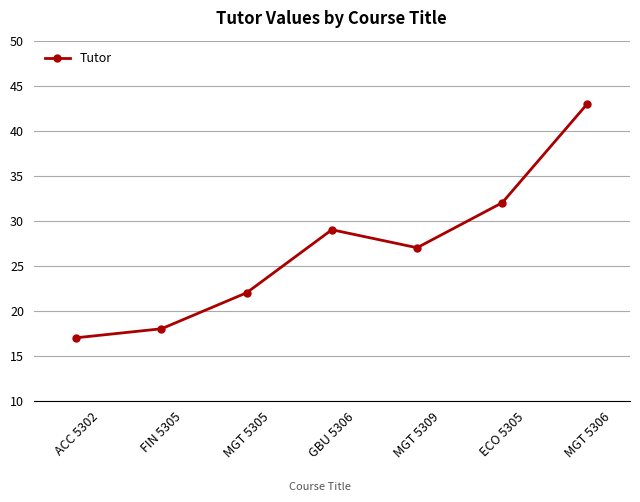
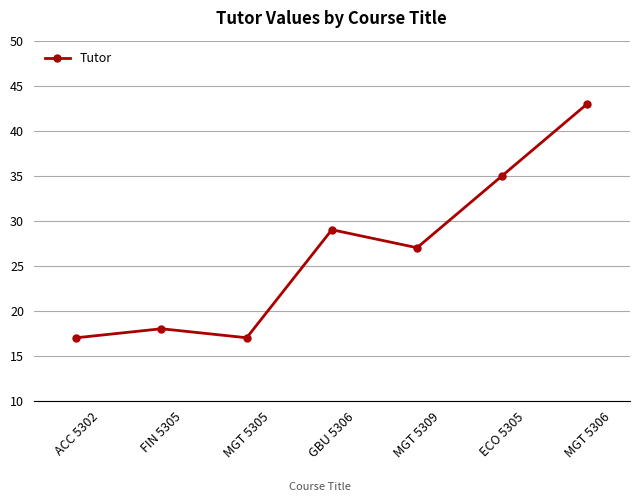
MGT 5305: 22 -> 17
ECO 5305: 32 -> 35
